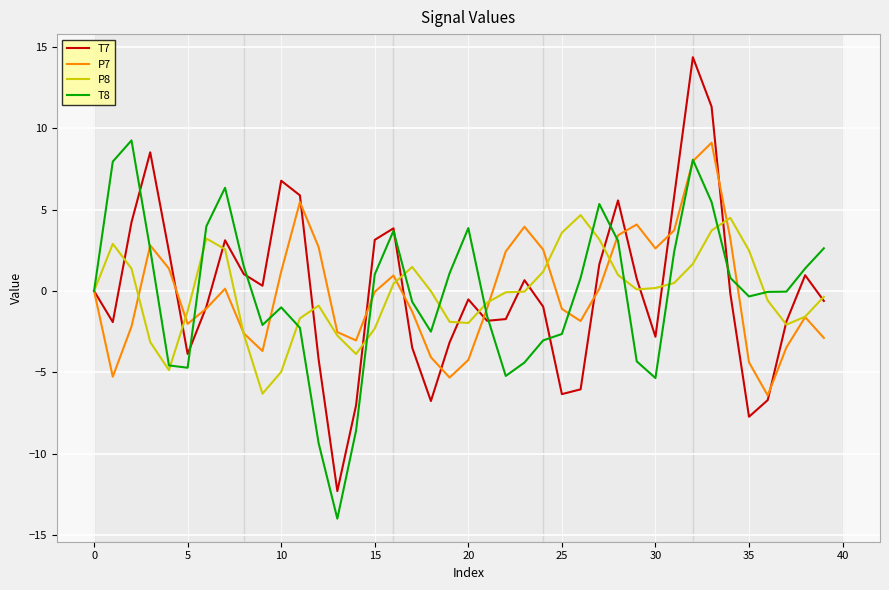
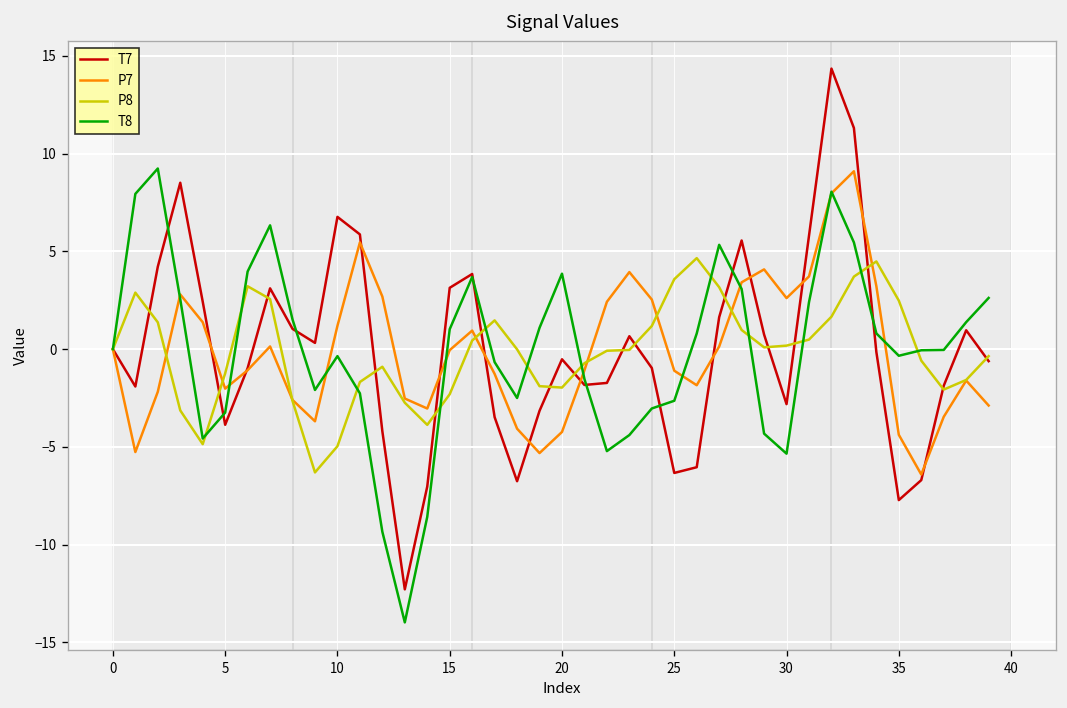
T8, 5: -4.7 -> -3.2
T8, 10: -1.0 -> -0.4
